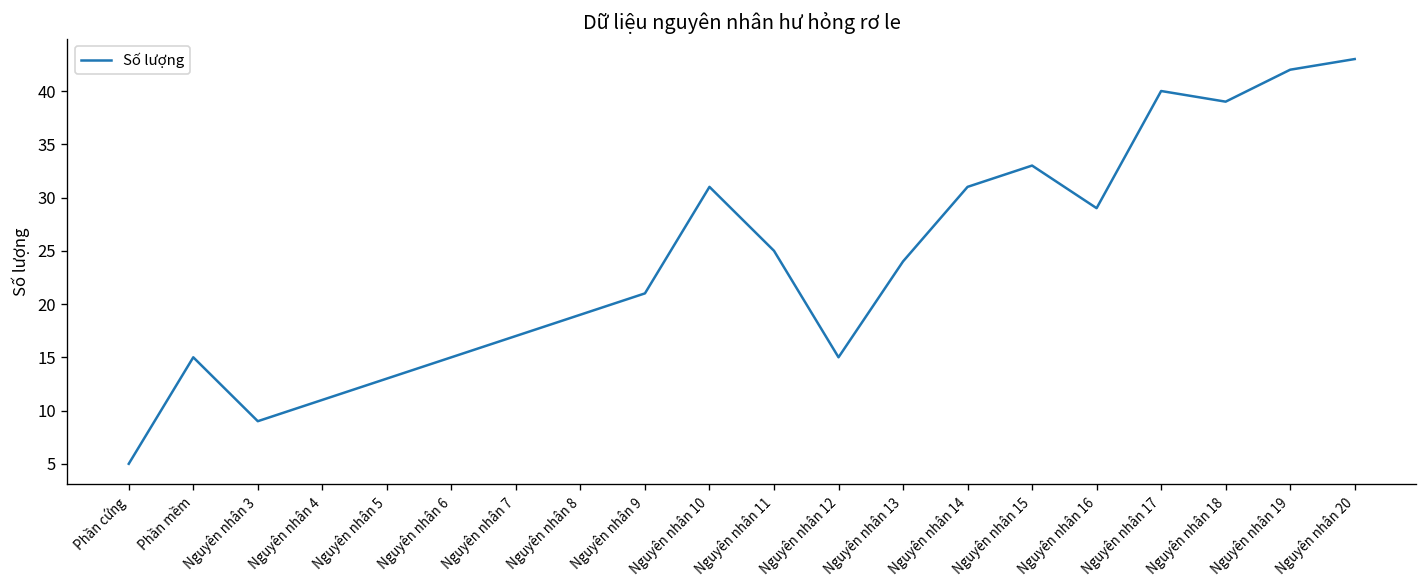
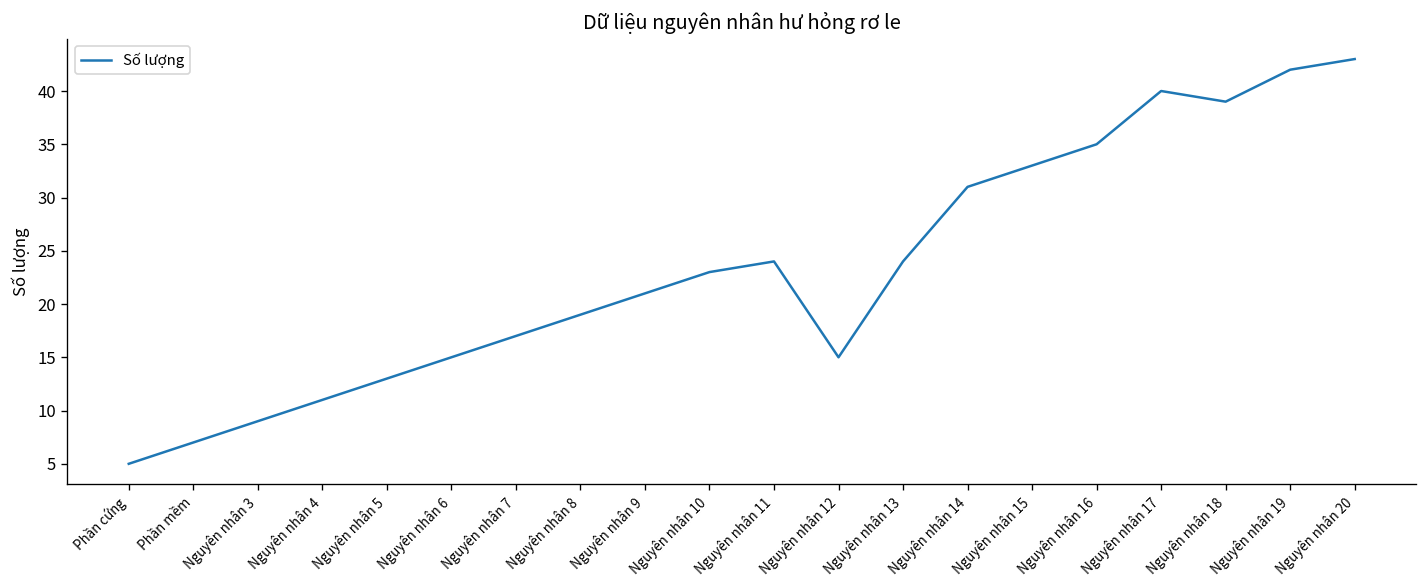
Phần mềm: 15 -> 7
Nguyên nhân 10: 31 -> 23
Nguyên nhân 11: 25 -> 24
Nguyên nhân 16: 29 -> 35
